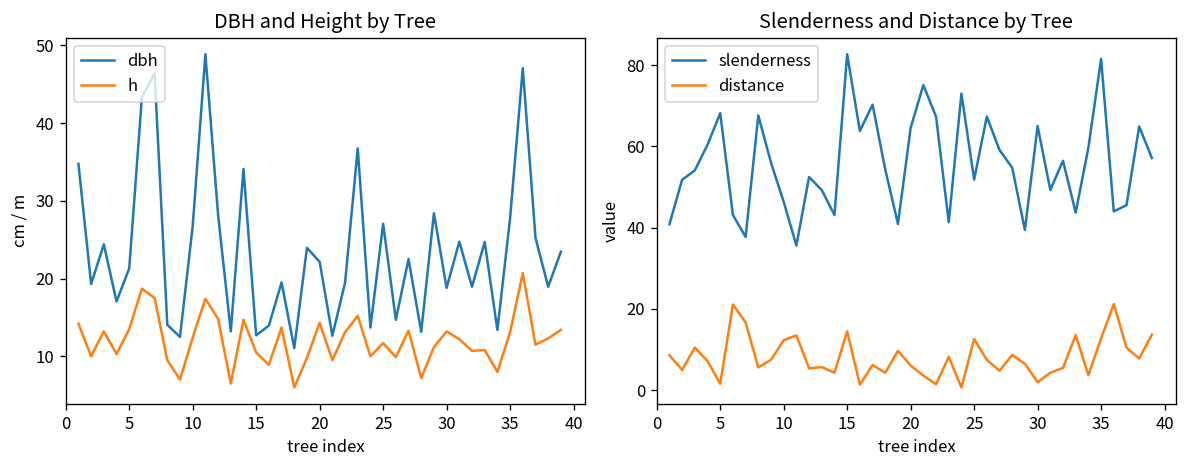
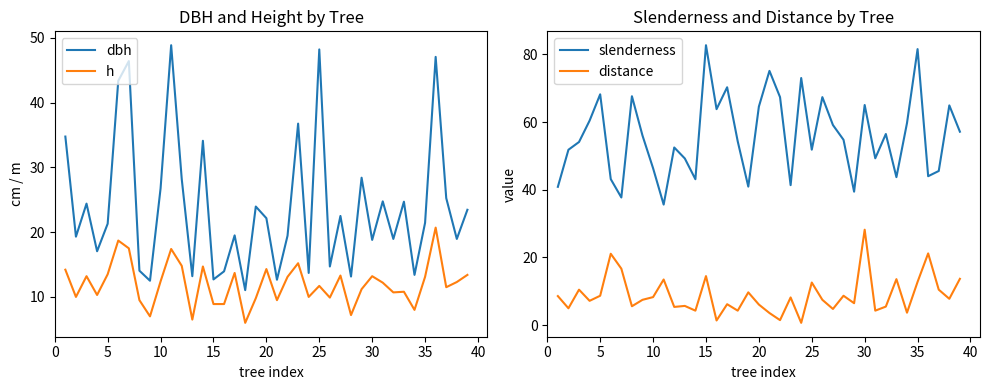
DBH and Height by Tree, h, 15: 11 -> 9
DBH and Height by Tree, dbh, 25: 27 -> 48
DBH and Height by Tree, dbh, 35: 28 -> 21
Slenderness and Distance by Tree, distance, 5: 2 -> 9
Slenderness and Distance by Tree, distance, 10: 12 -> 8
Slenderness and Distance by Tree, distance, 30: 2 -> 28
